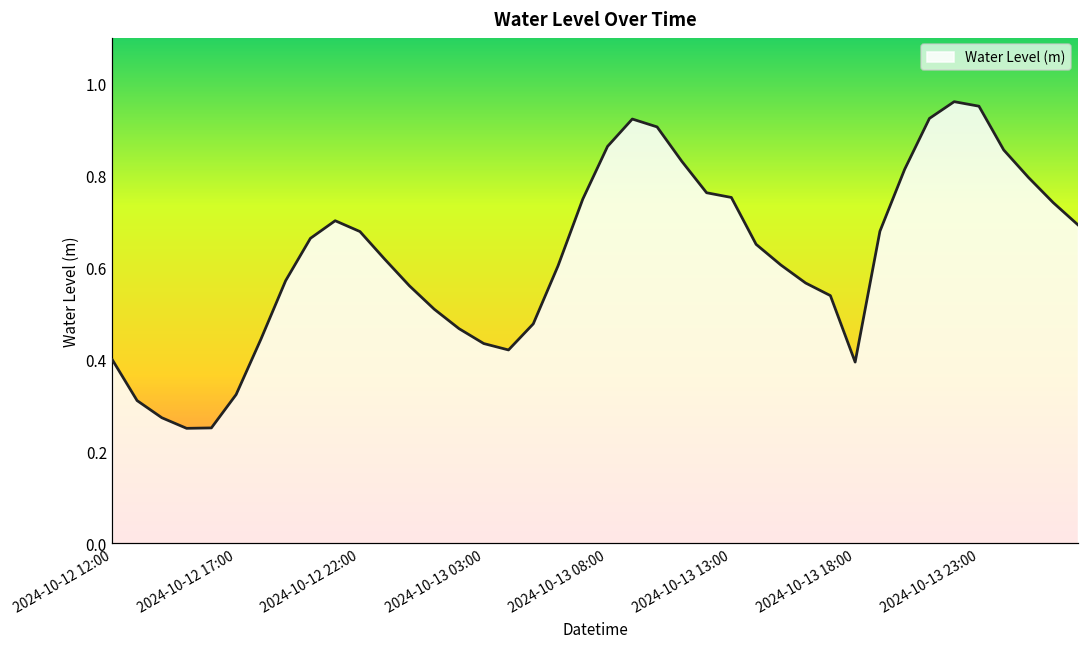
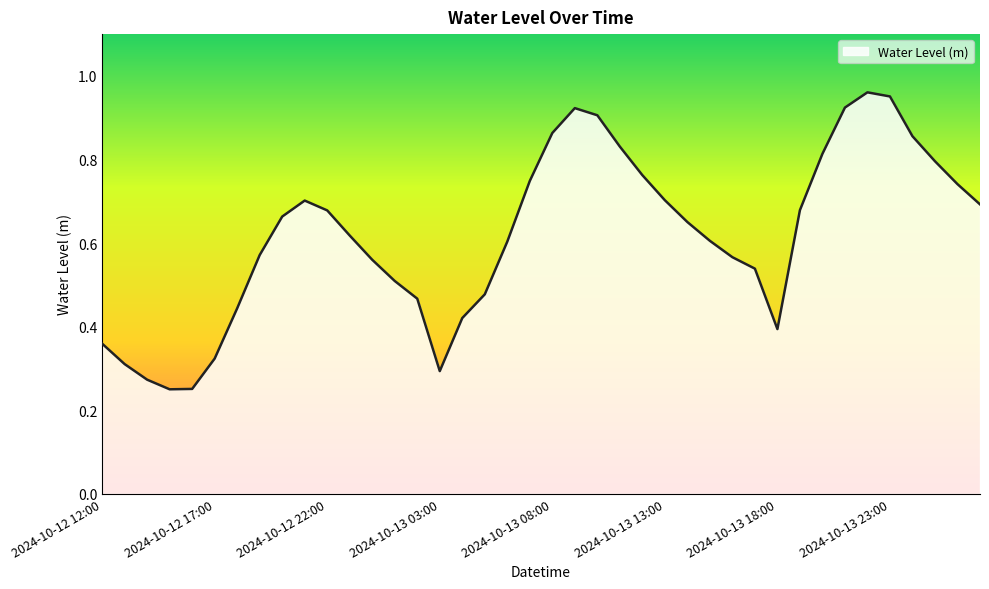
2024-10-12 12:00: 0.40 -> 0.36
2024-10-13 03:00: 0.43 -> 0.29
2024-10-13 13:00: 0.75 -> 0.70
